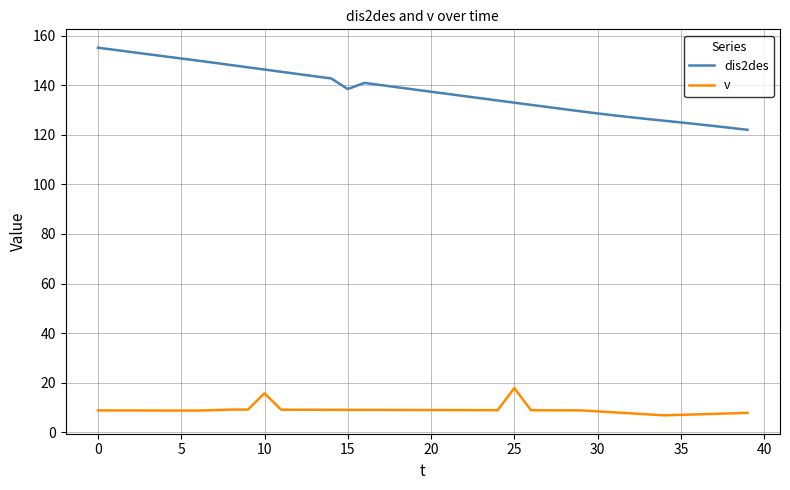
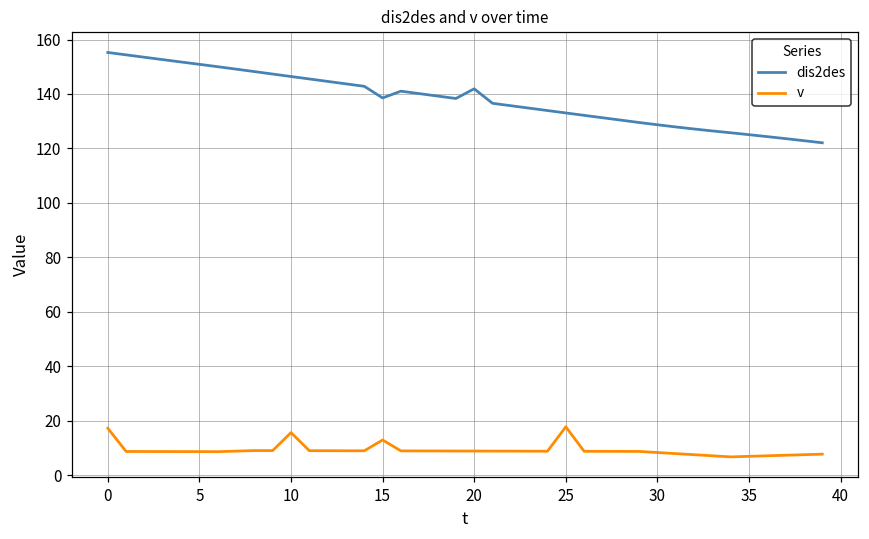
v, 0: 9 -> 17
v, 15: 9 -> 13
dis2des, 20: 137 -> 142
